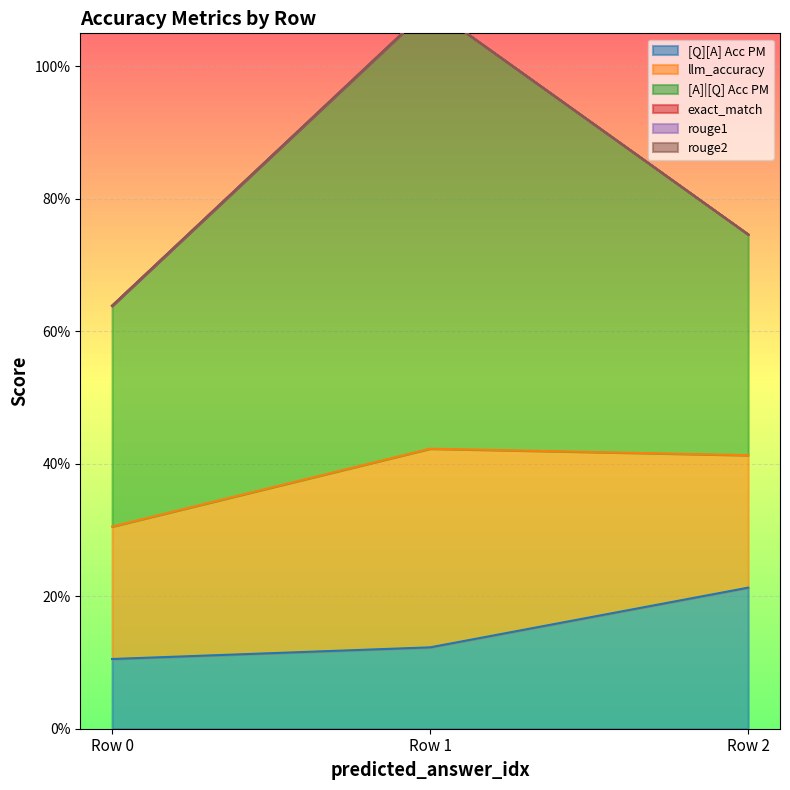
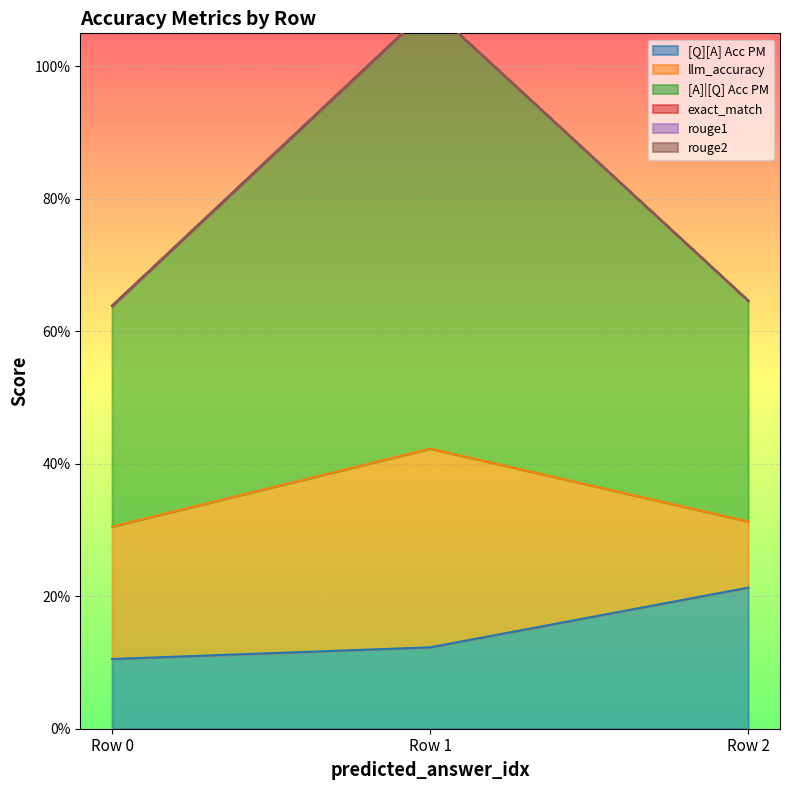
llm_accuracy, Row 2: 20% -> 10%
